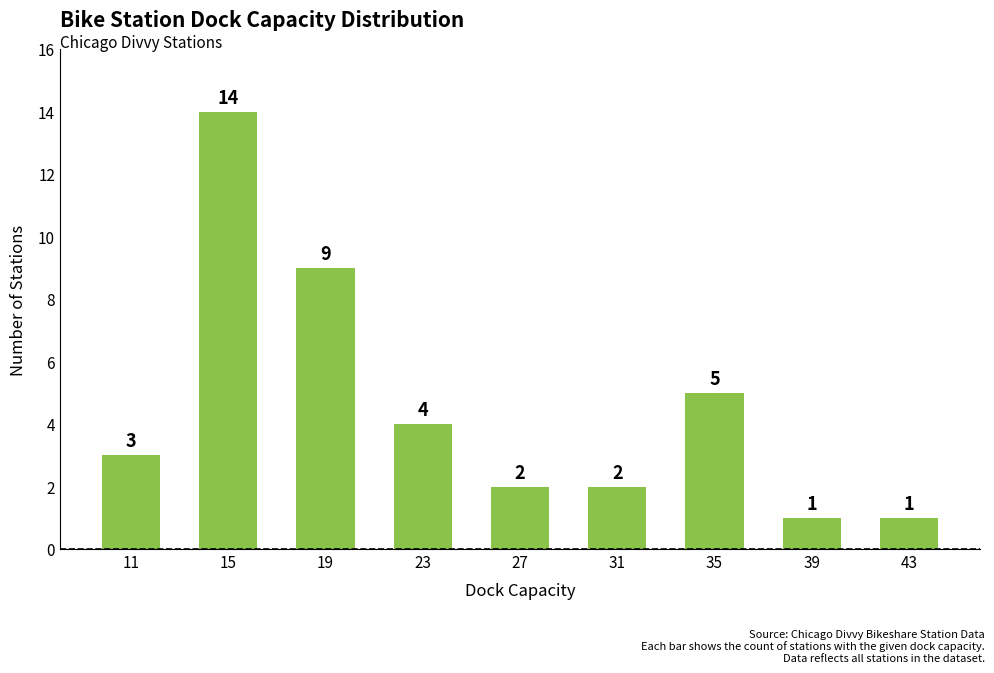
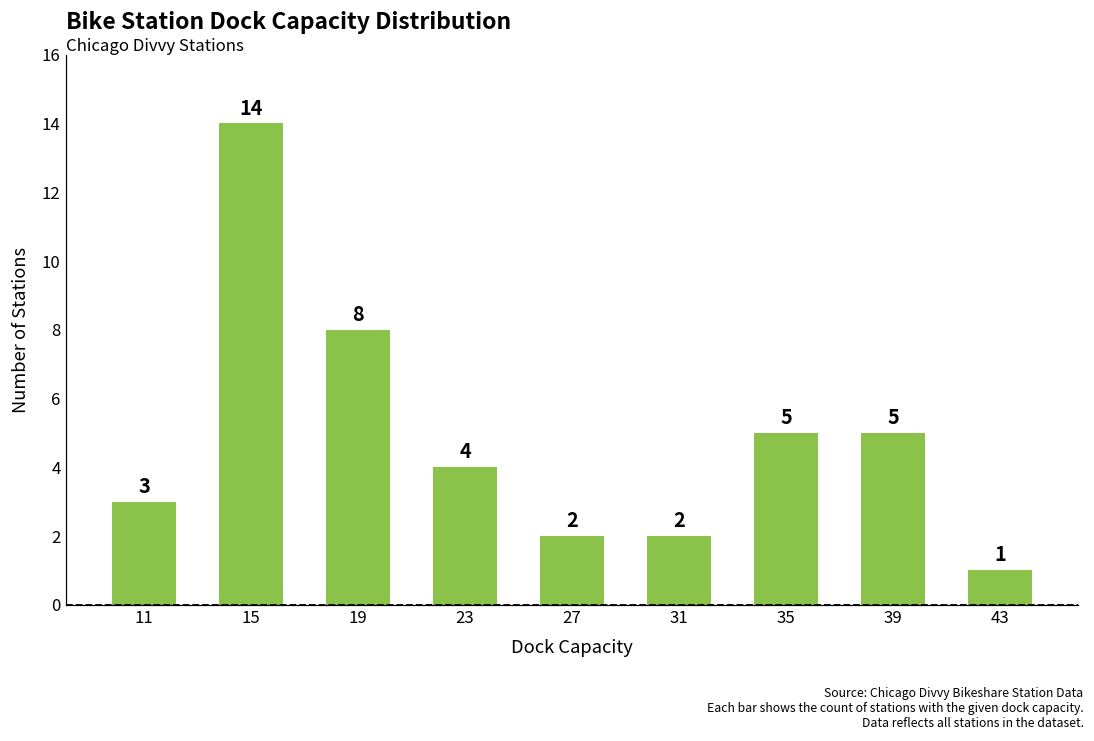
19: 9 -> 8
39: 1 -> 5
